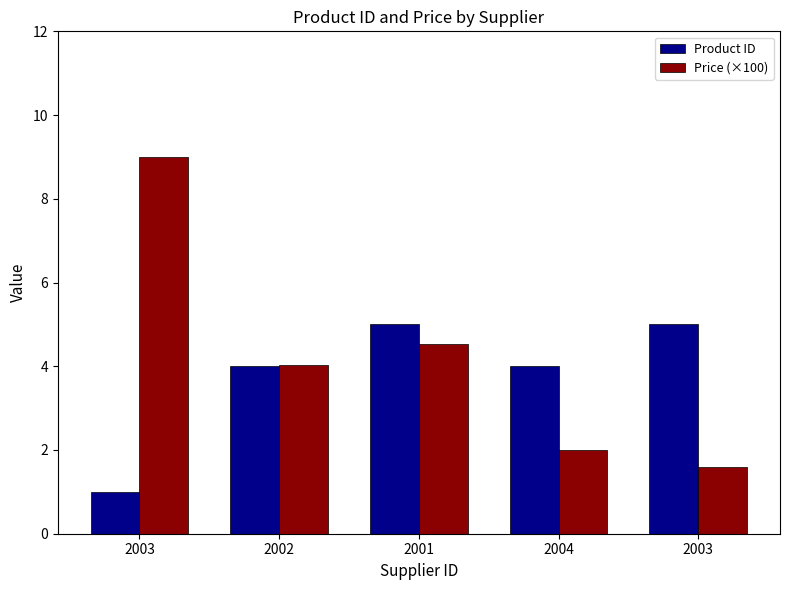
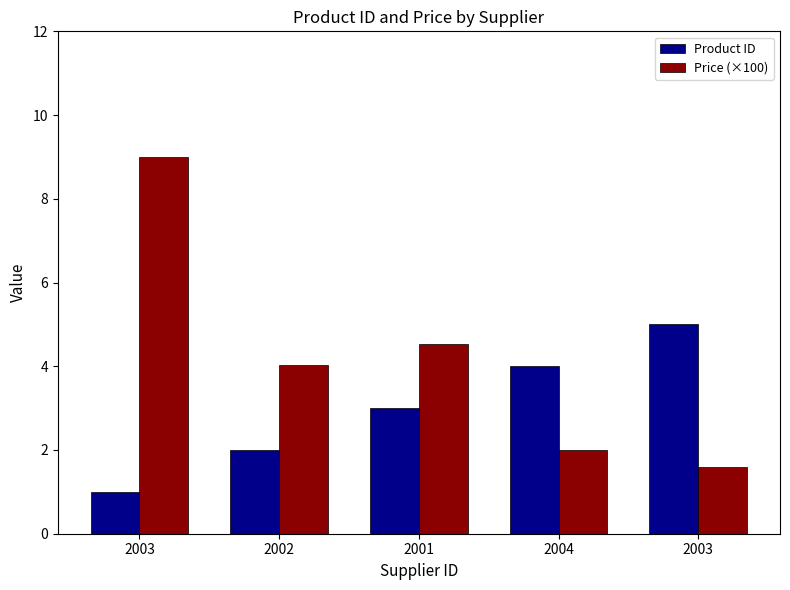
Product ID, 2002: 4 -> 2
Product ID, 2001: 5 -> 3
